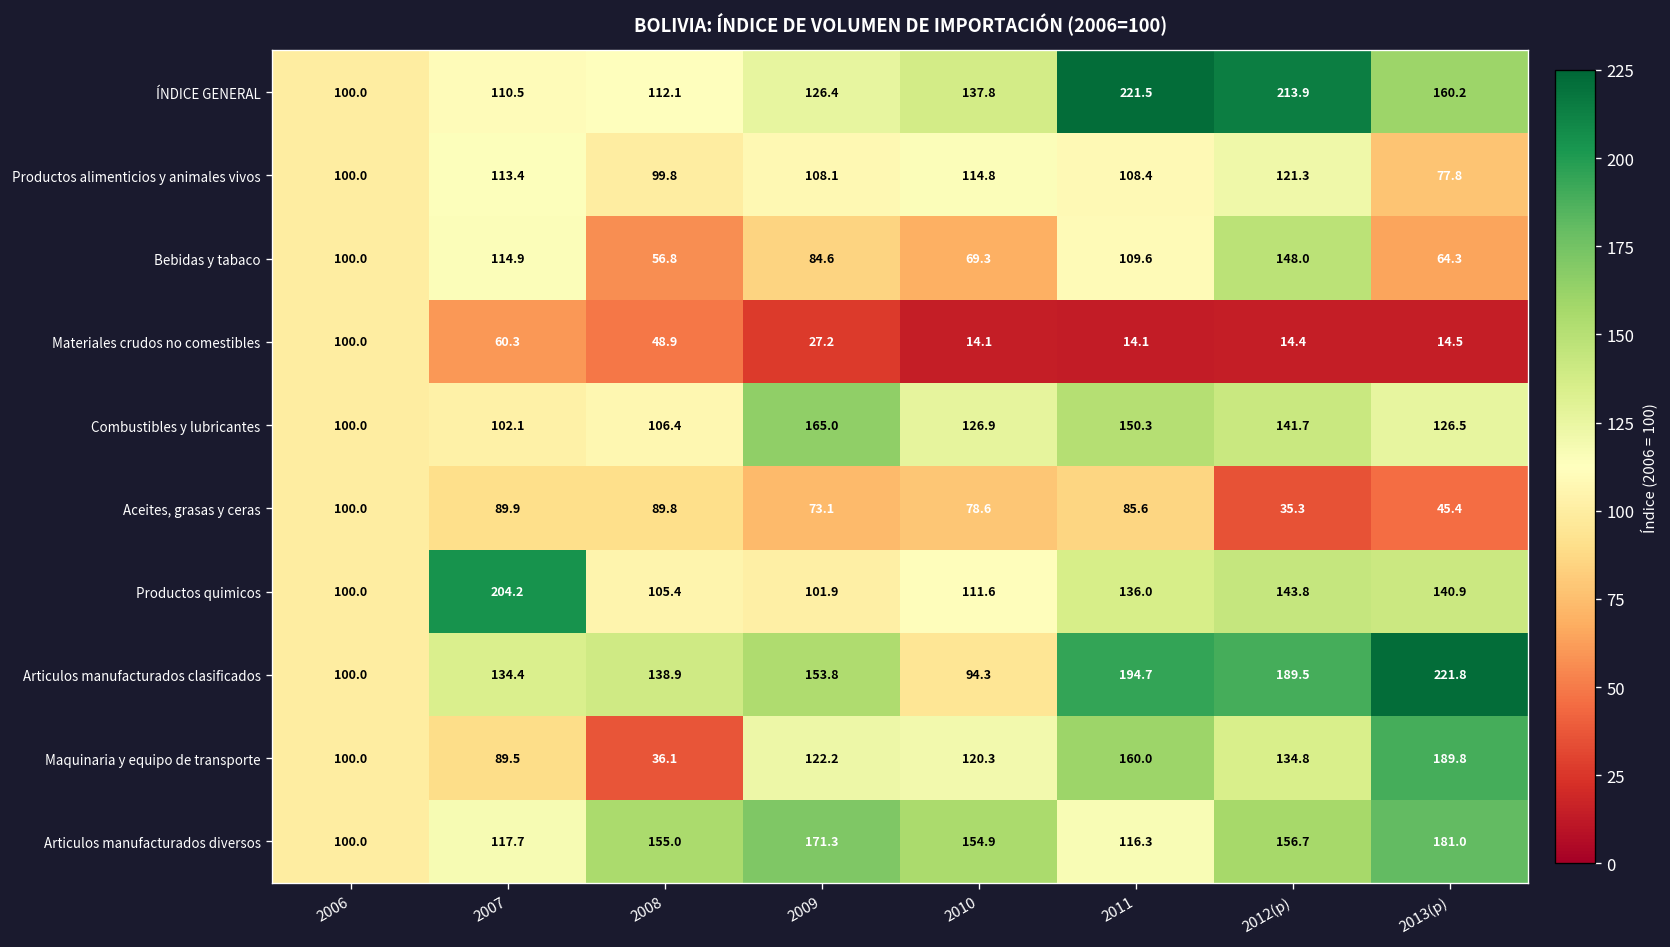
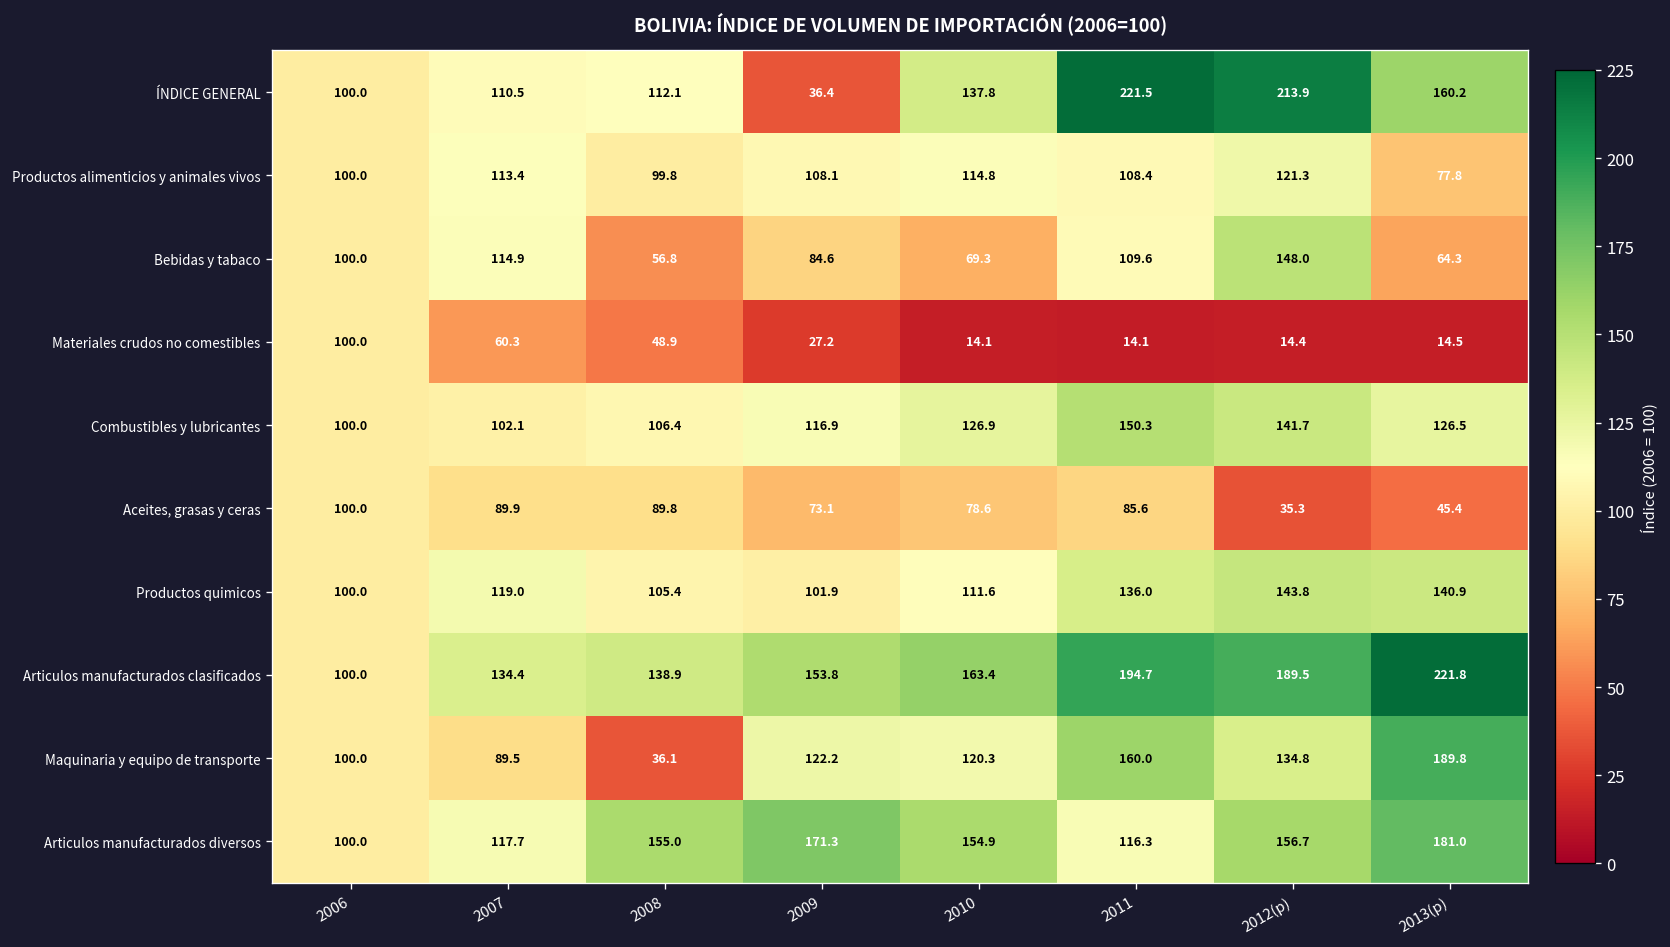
ÍNDICE GENERAL, 2009: 126.4 -> 36.4
Combustibles y lubricantes, 2009: 165.0 -> 116.9
Productos quimicos, 2007: 204.2 -> 119.0
Articulos manufacturados clasificados, 2010: 94.3 -> 163.4
